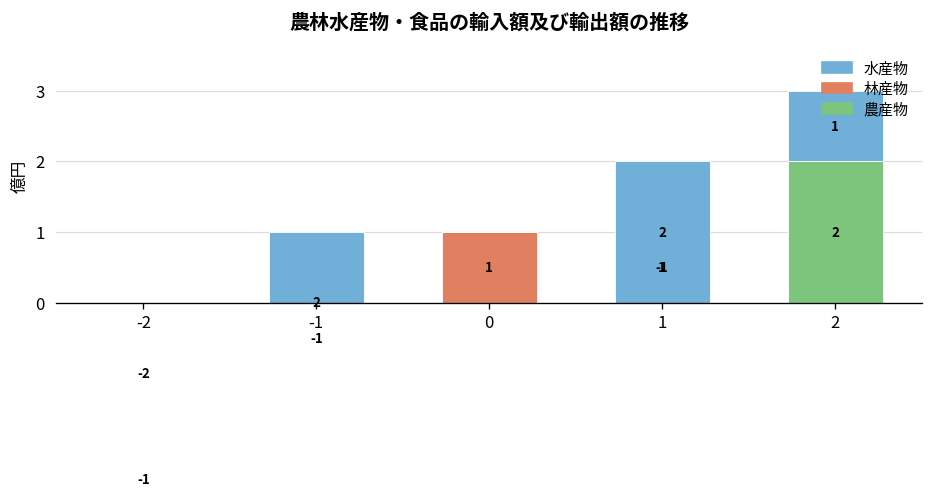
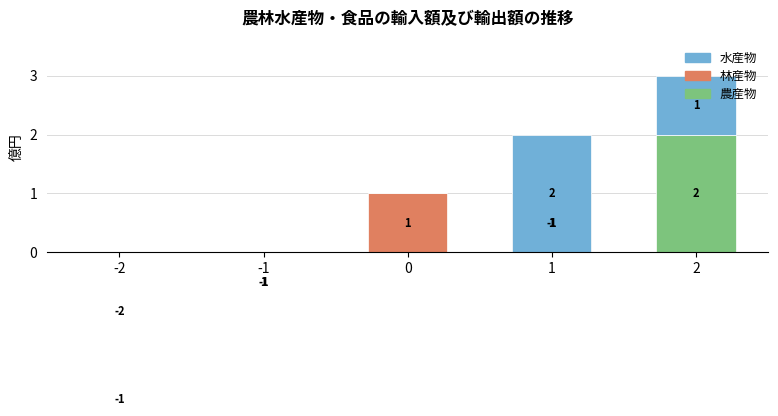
水産物, -1: 2 -> 1
